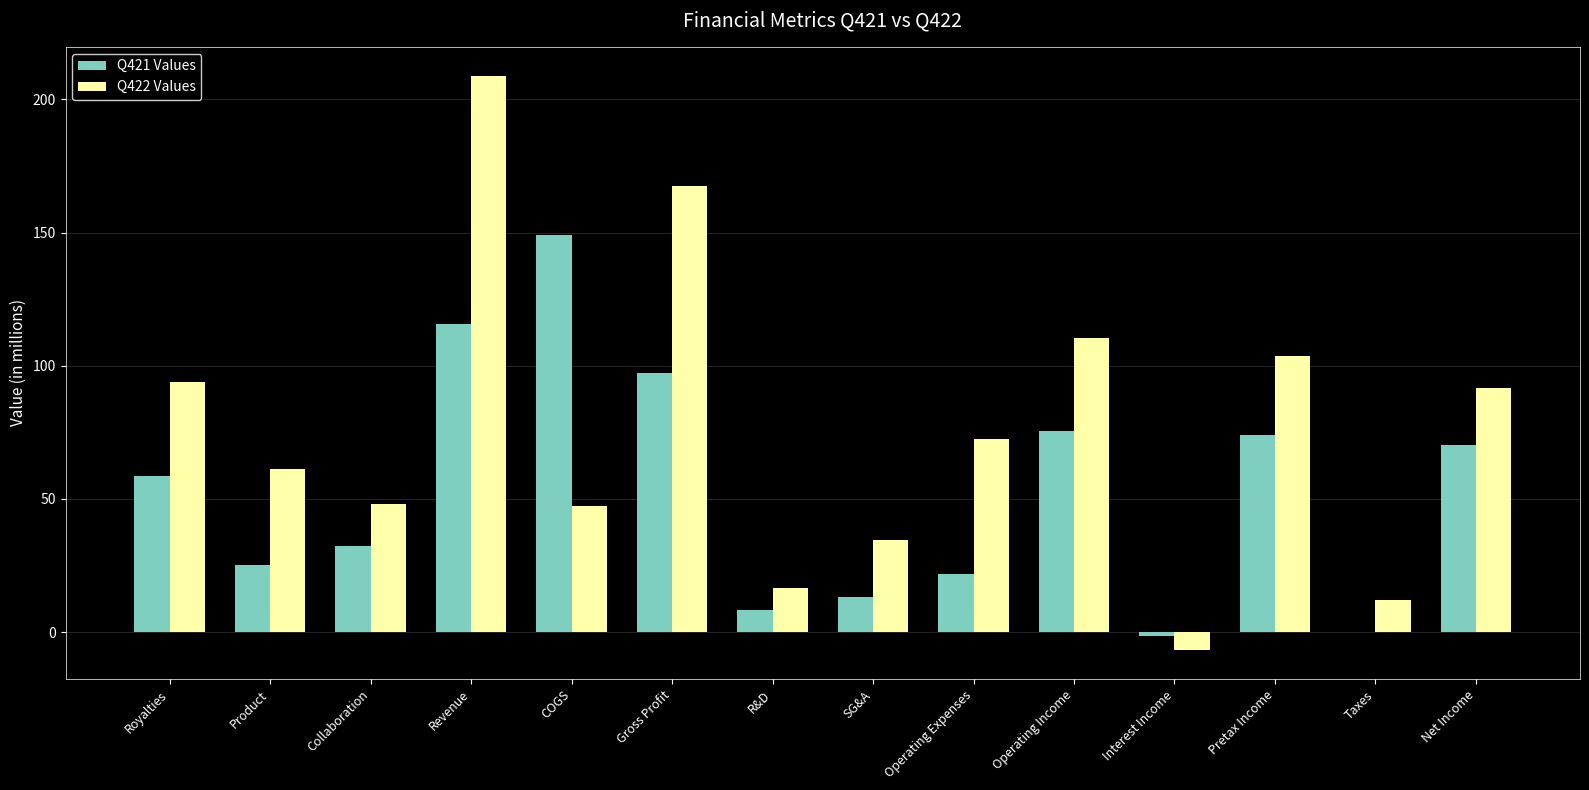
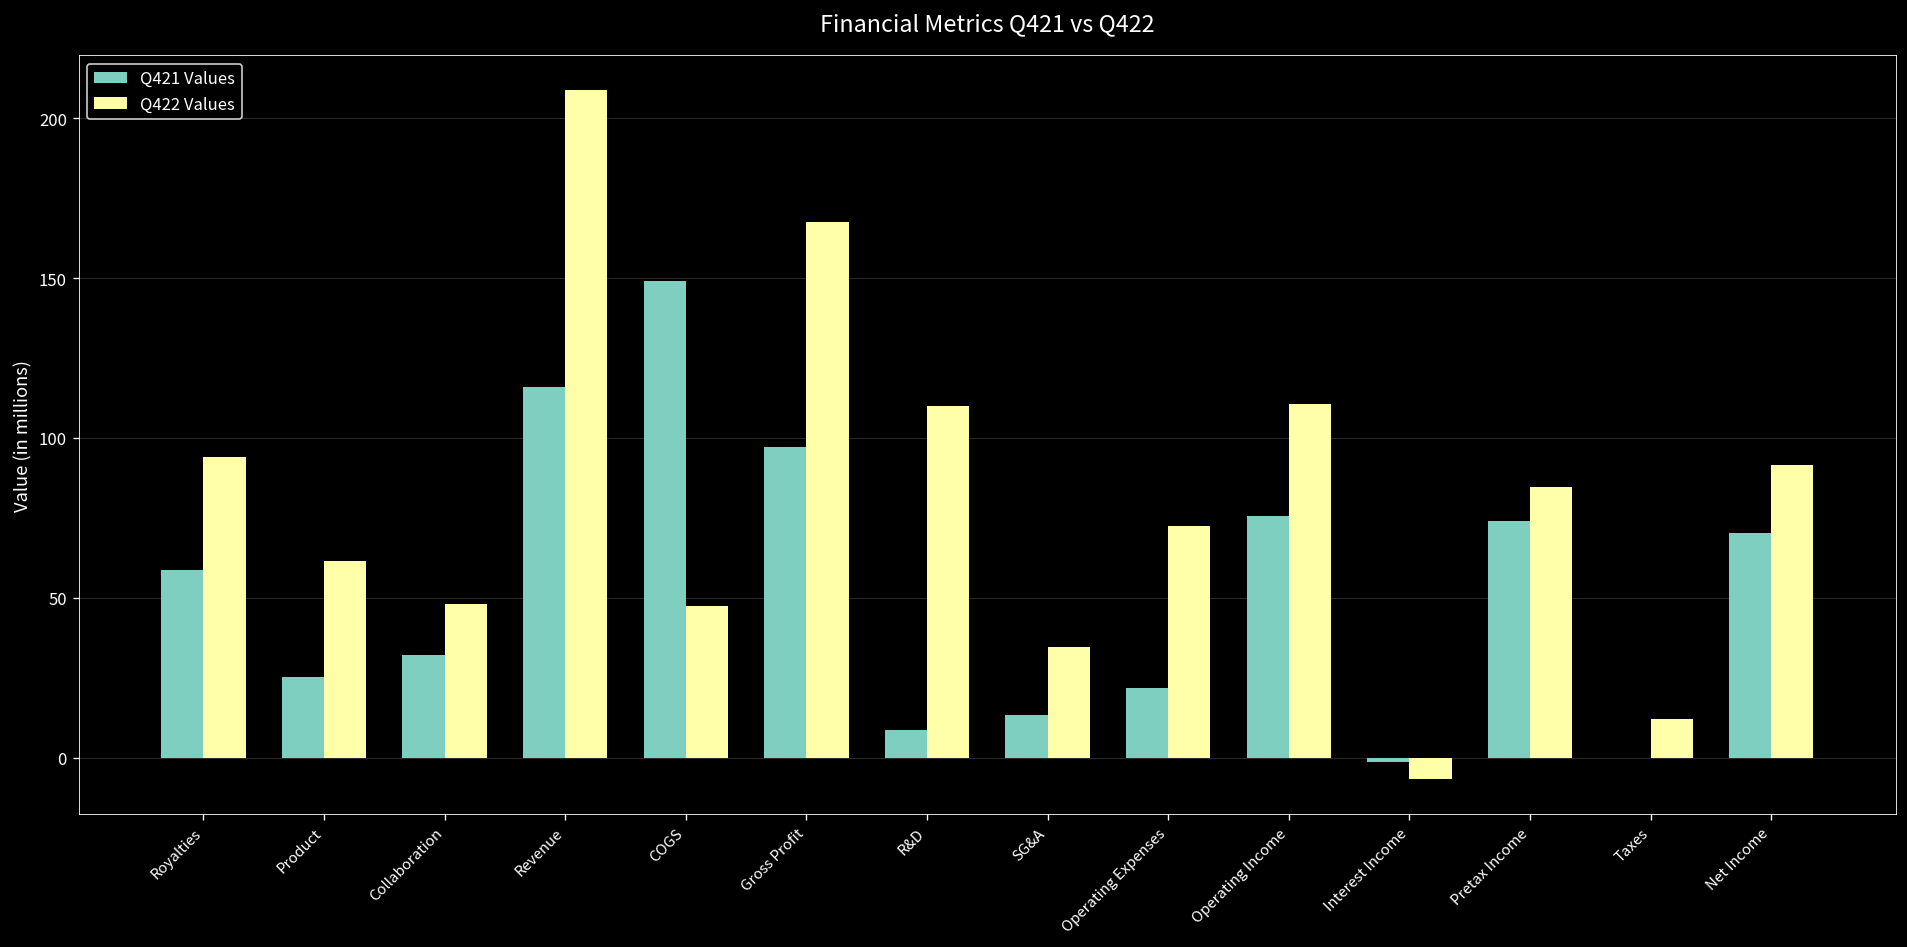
Q422 Values, R&D: 17 -> 110
Q422 Values, Pretax Income: 104 -> 85
